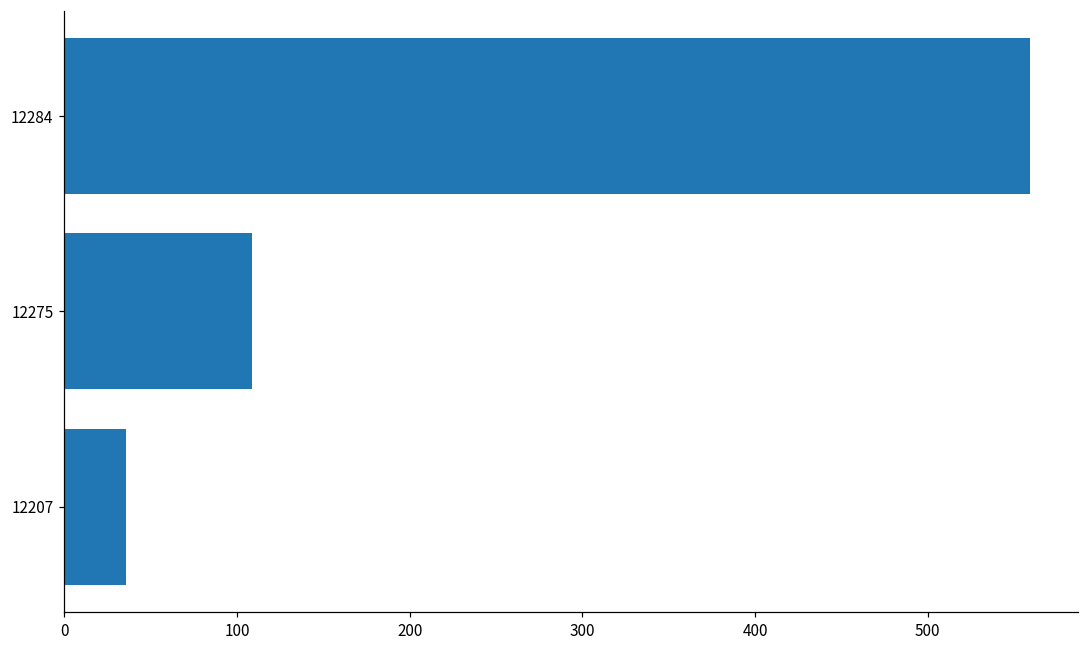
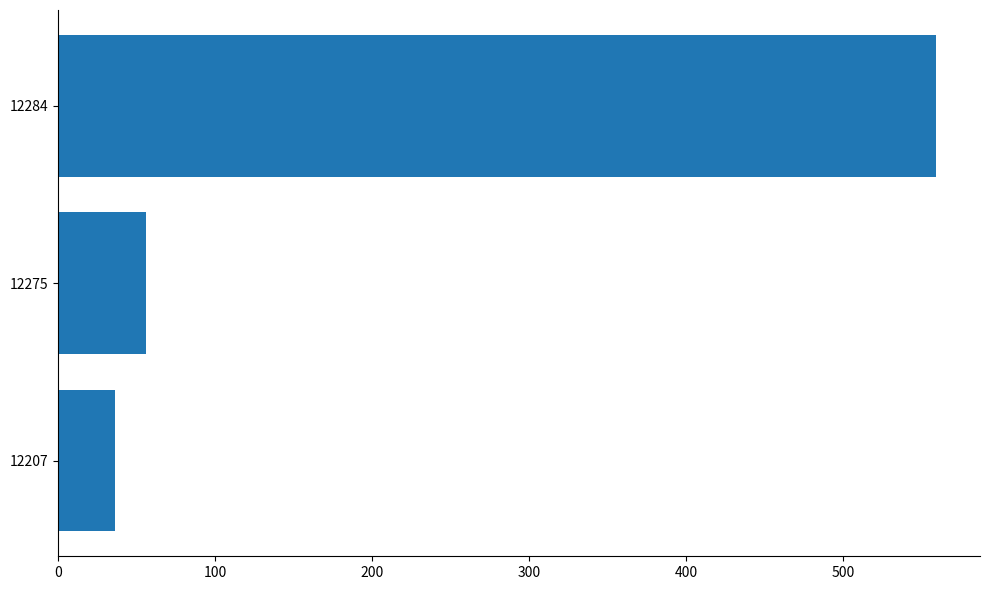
12275: 109 -> 56
